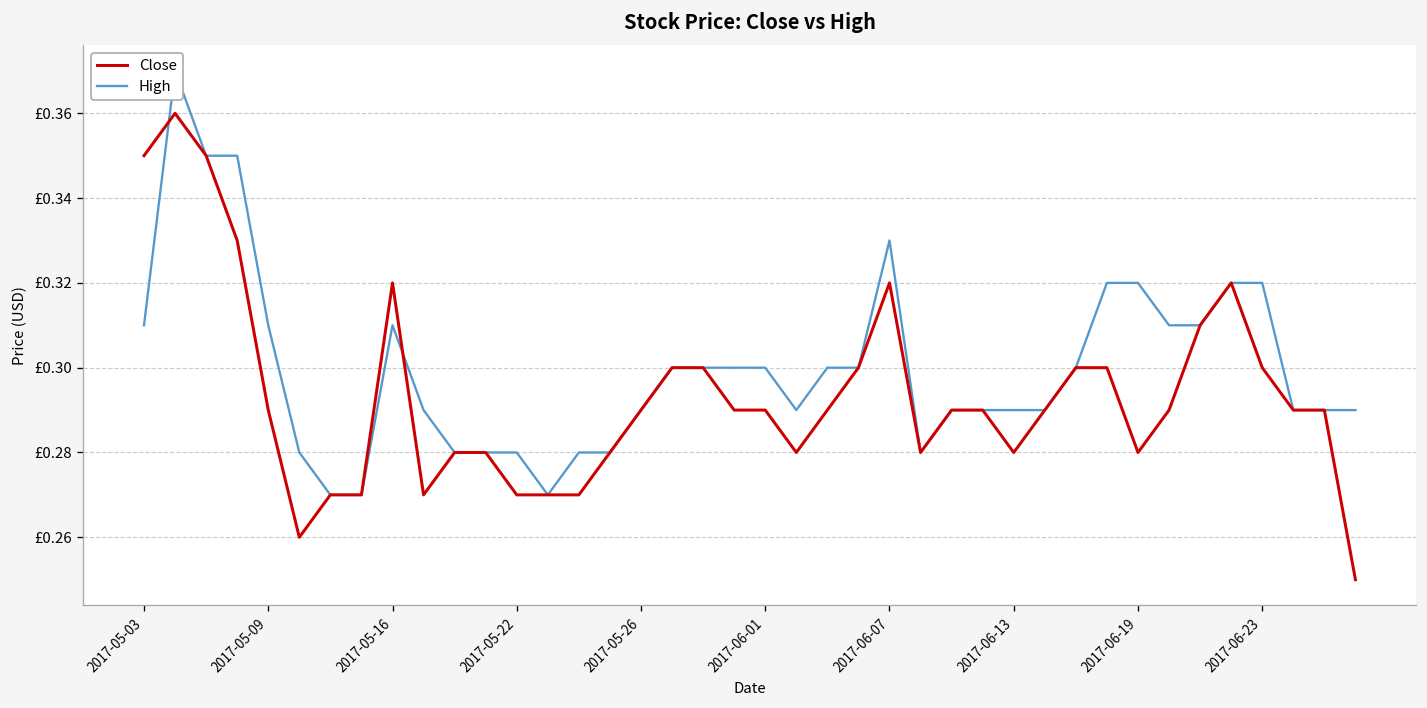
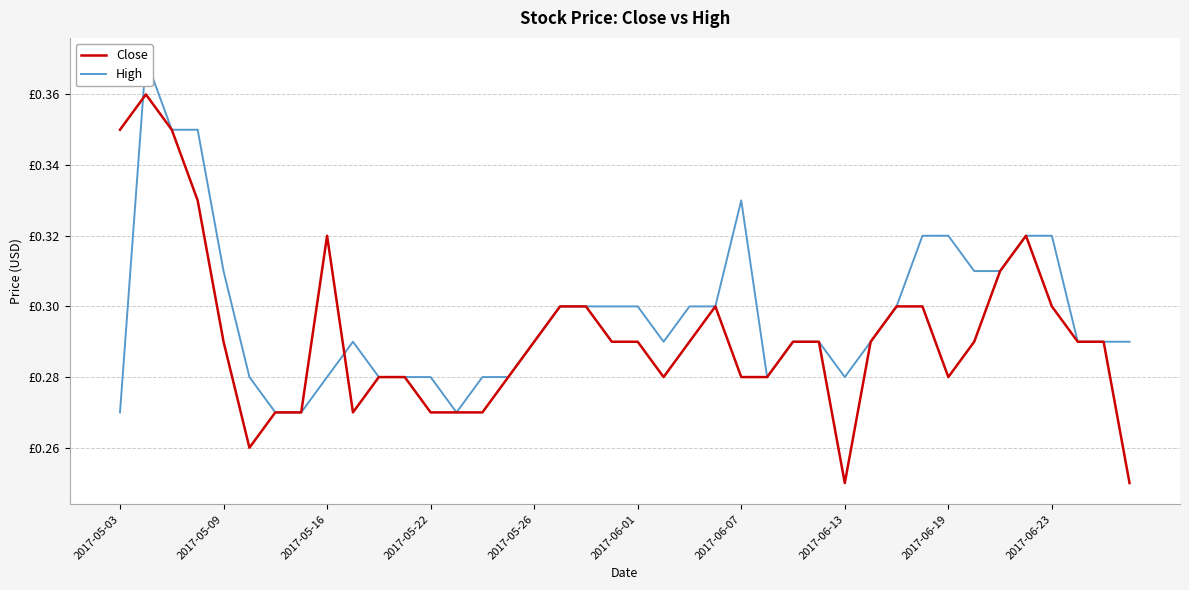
High, 2017-05-03: £0.31 -> £0.27
High, 2017-05-16: £0.31 -> £0.28
Close, 2017-06-07: £0.32 -> £0.28
Close, 2017-06-13: £0.28 -> £0.25
High, 2017-06-13: £0.29 -> £0.28
